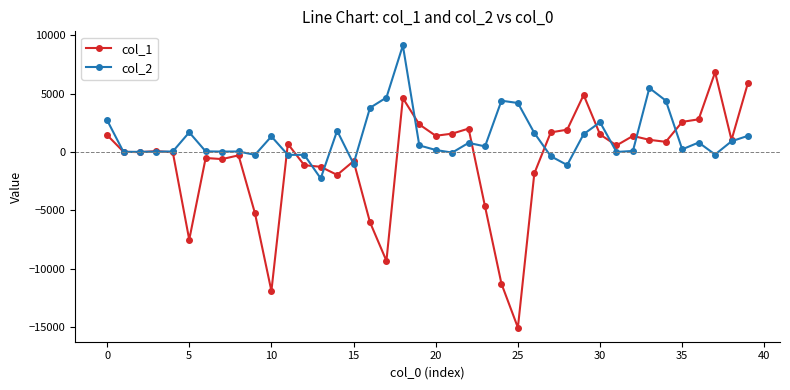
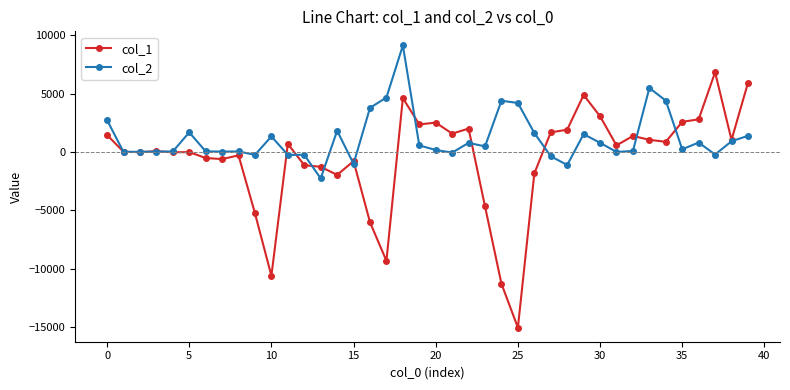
col_1, 5: -7500 -> 0
col_1, 10: -11900 -> -10600
col_1, 20: 1400 -> 2500
col_1, 30: 1500 -> 3100
col_2, 30: 2600 -> 800
